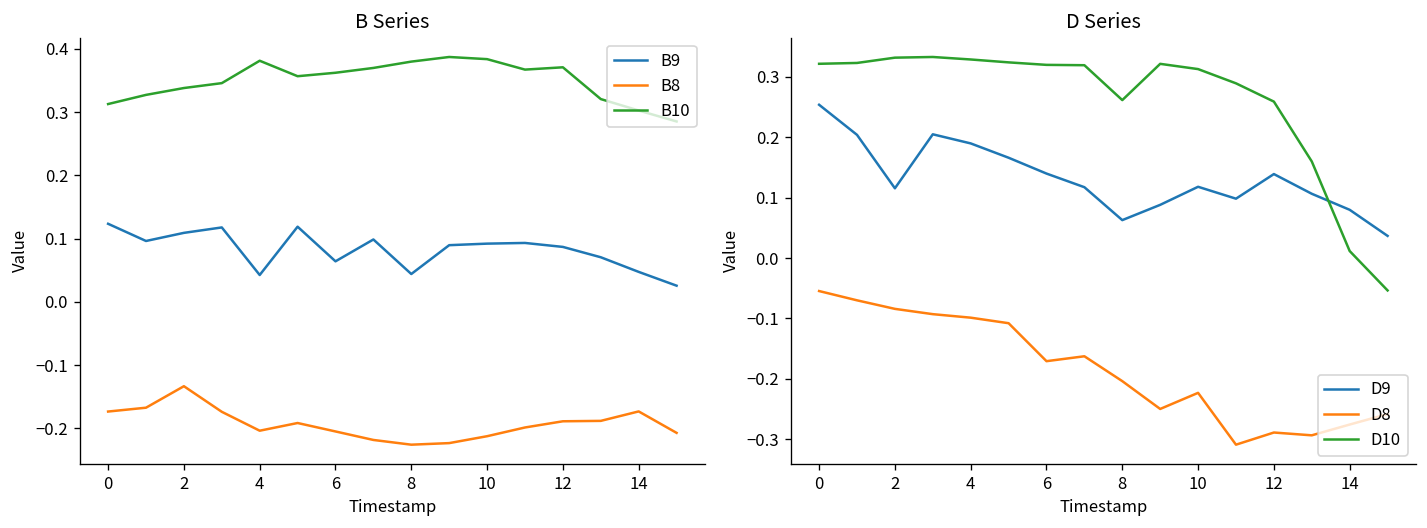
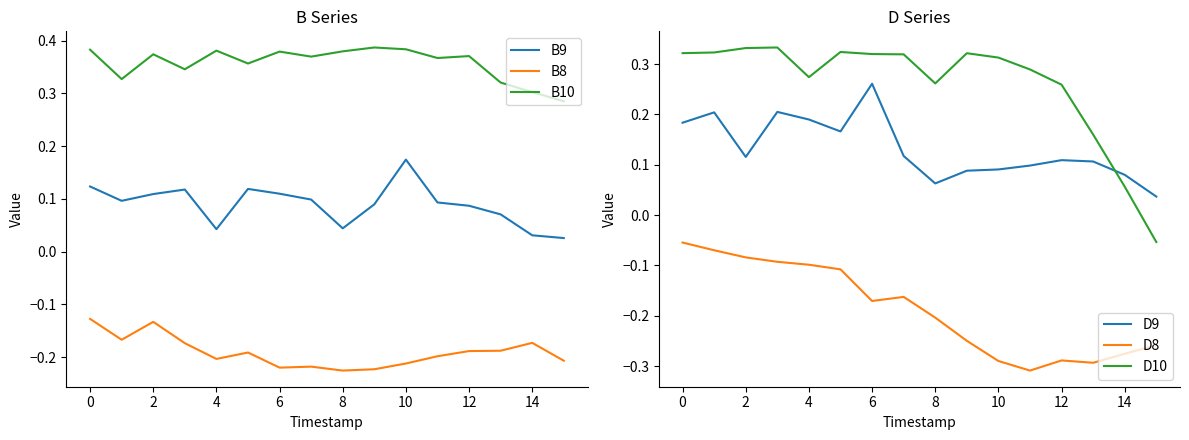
B Series, B8, 0: -0.17 -> -0.13
B Series, B10, 0: 0.31 -> 0.38
B Series, B10, 2: 0.34 -> 0.37
B Series, B9, 6: 0.06 -> 0.11
B Series, B8, 6: -0.20 -> -0.22
B Series, B10, 6: 0.36 -> 0.38
B Series, B9, 10: 0.09 -> 0.17
B Series, B9, 14: 0.05 -> 0.03
D Series, D9, 0: 0.25 -> 0.18
D Series, D10, 4: 0.33 -> 0.27
D Series, D9, 6: 0.14 -> 0.26
D Series, D9, 10: 0.12 -> 0.09
D Series, D8, 10: -0.22 -> -0.29
D Series, D9, 12: 0.14 -> 0.11
D Series, D10, 14: 0.01 -> 0.06
